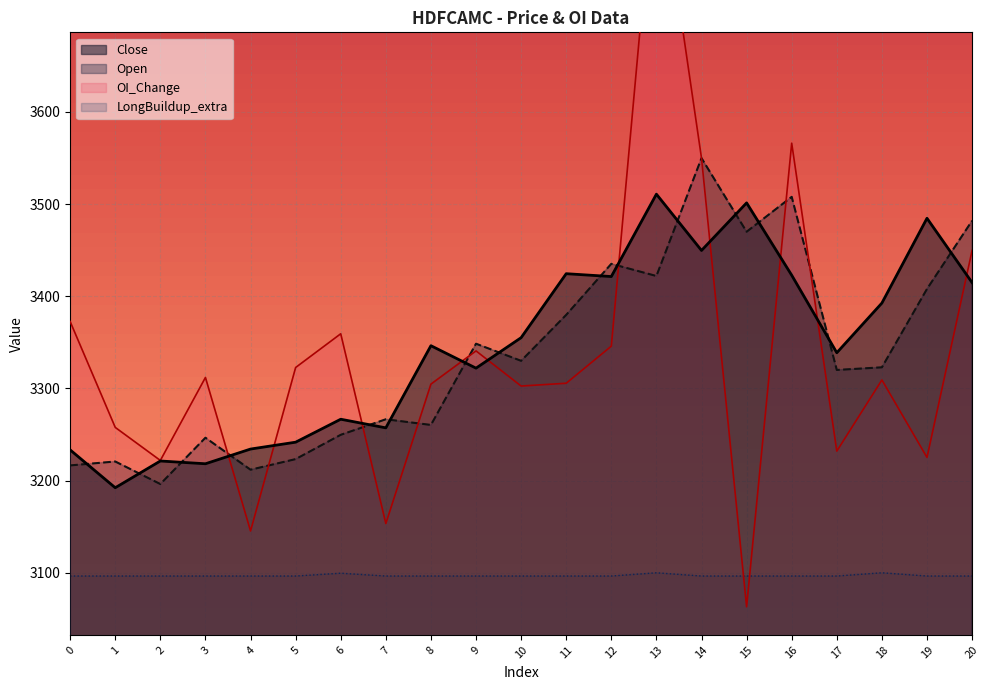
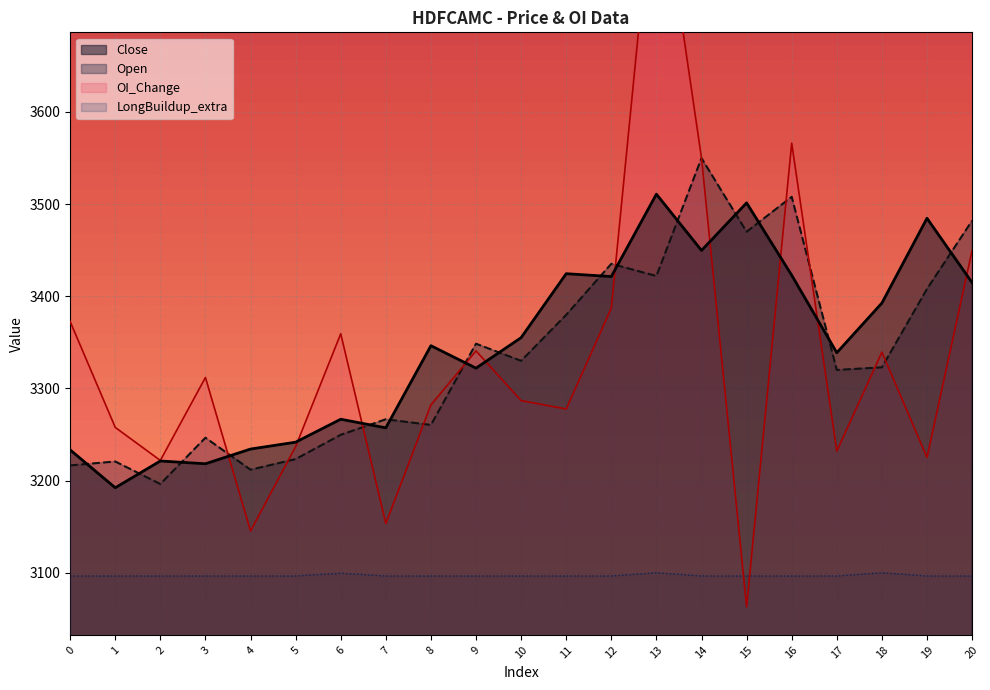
OI_Change, 5: 3320 -> 3240
OI_Change, 8: 3300 -> 3280
OI_Change, 10: 3300 -> 3290
OI_Change, 11: 3310 -> 3280
OI_Change, 12: 3350 -> 3390
OI_Change, 18: 3310 -> 3340
